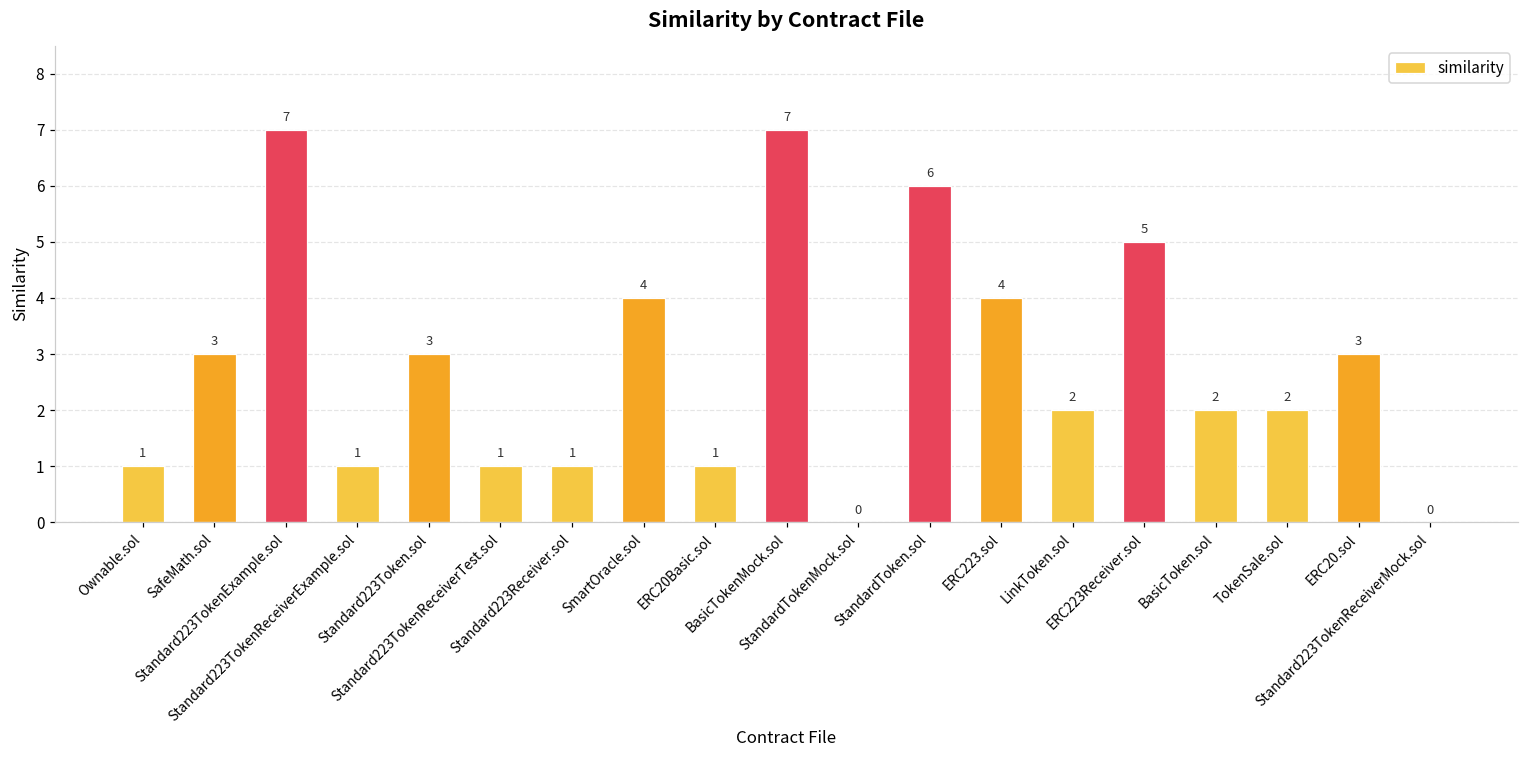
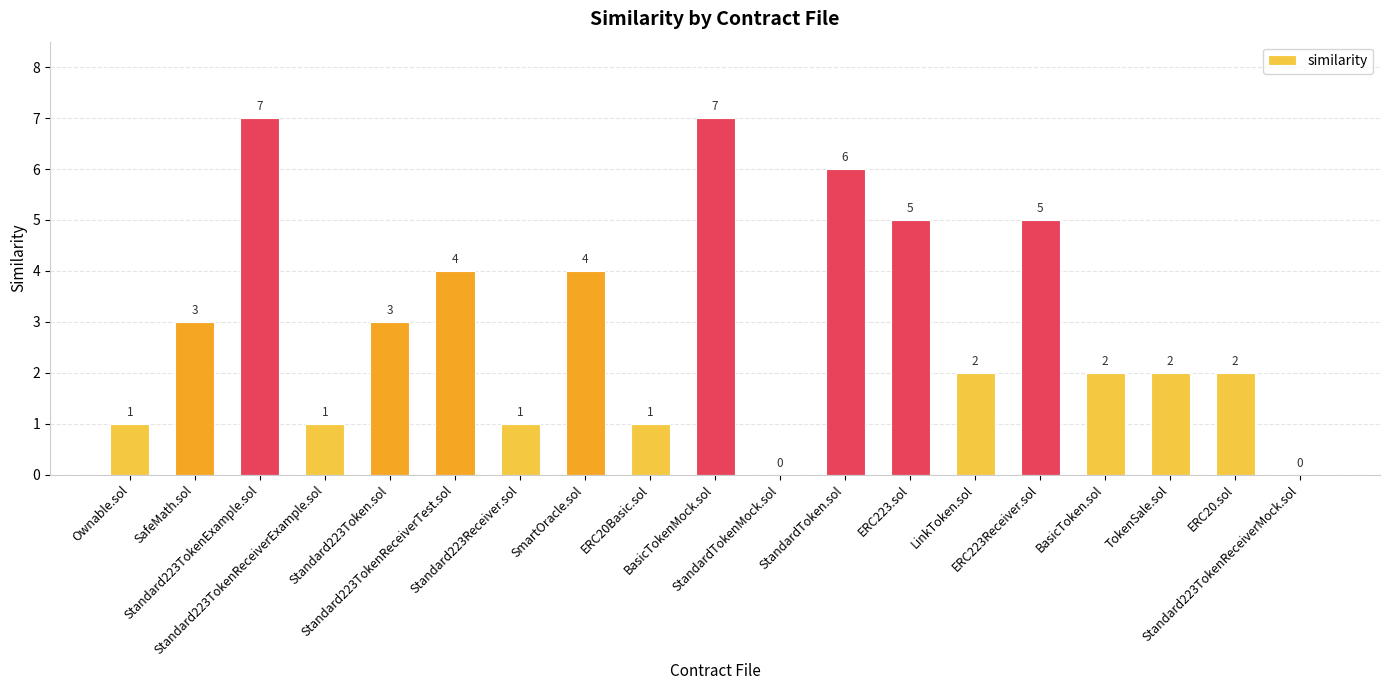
Standard223TokenReceiverTest.sol: 1 -> 4
ERC223.sol: 4 -> 5
ERC20.sol: 3 -> 2
